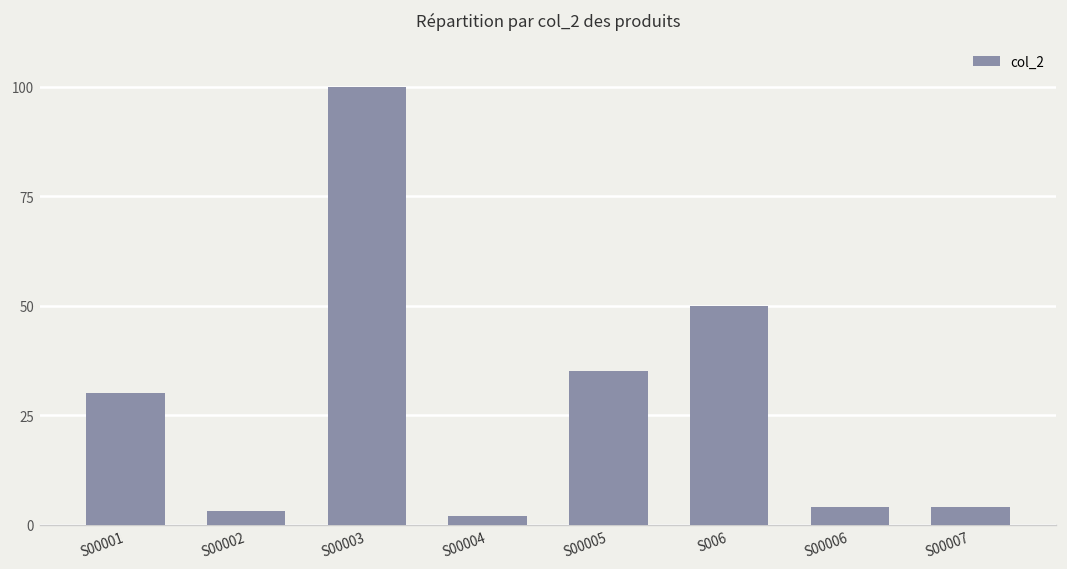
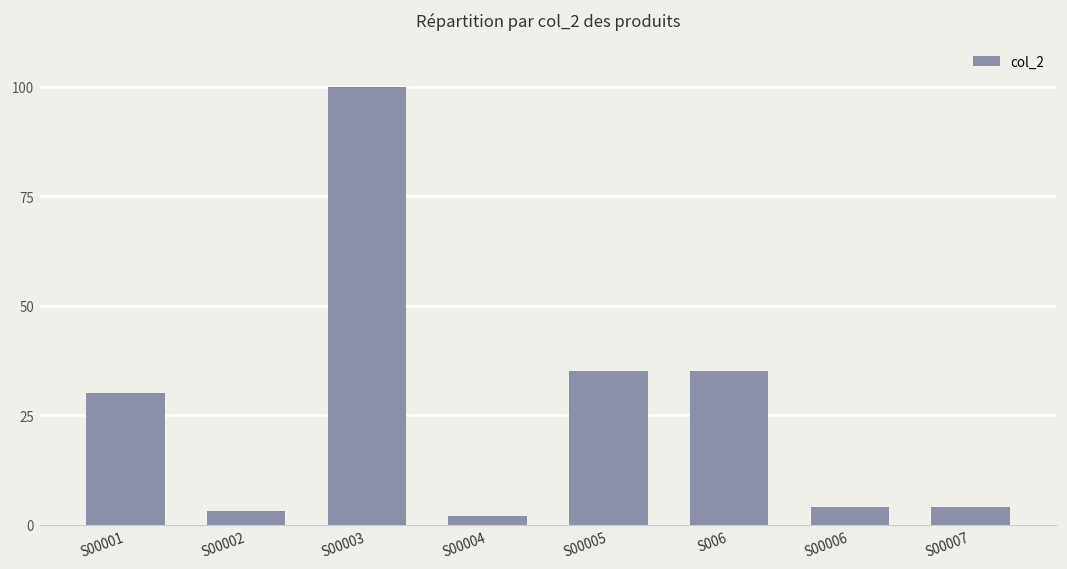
S006: 50 -> 35
